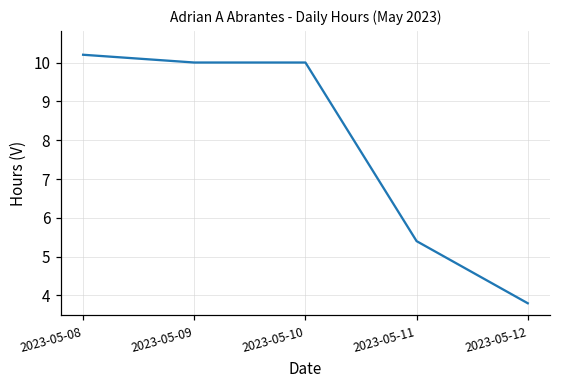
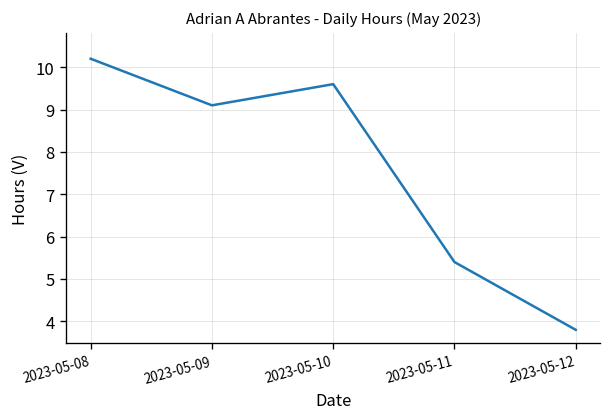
2023-05-09: 10.0 -> 9.1
2023-05-10: 10.0 -> 9.6
